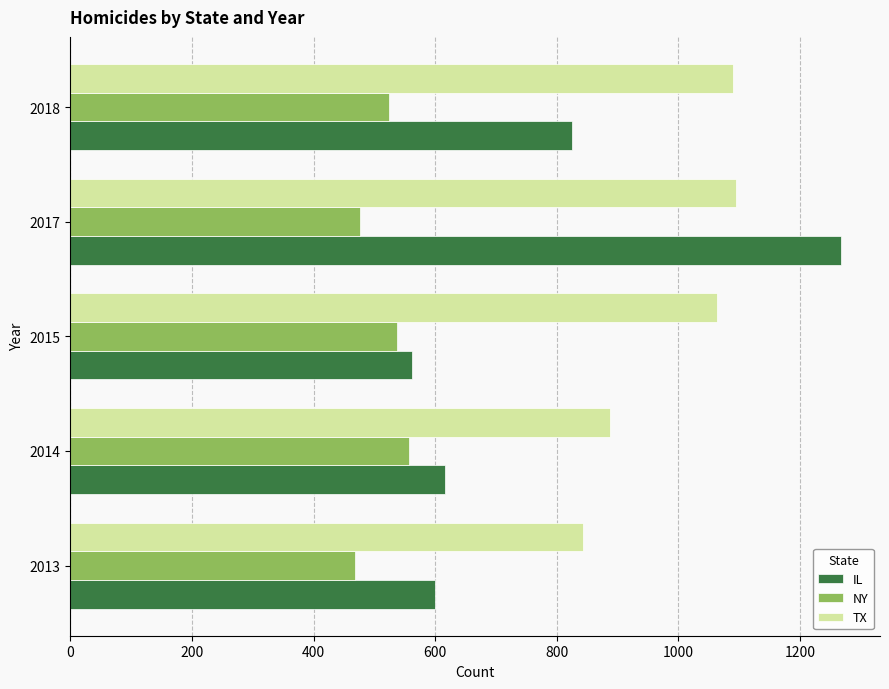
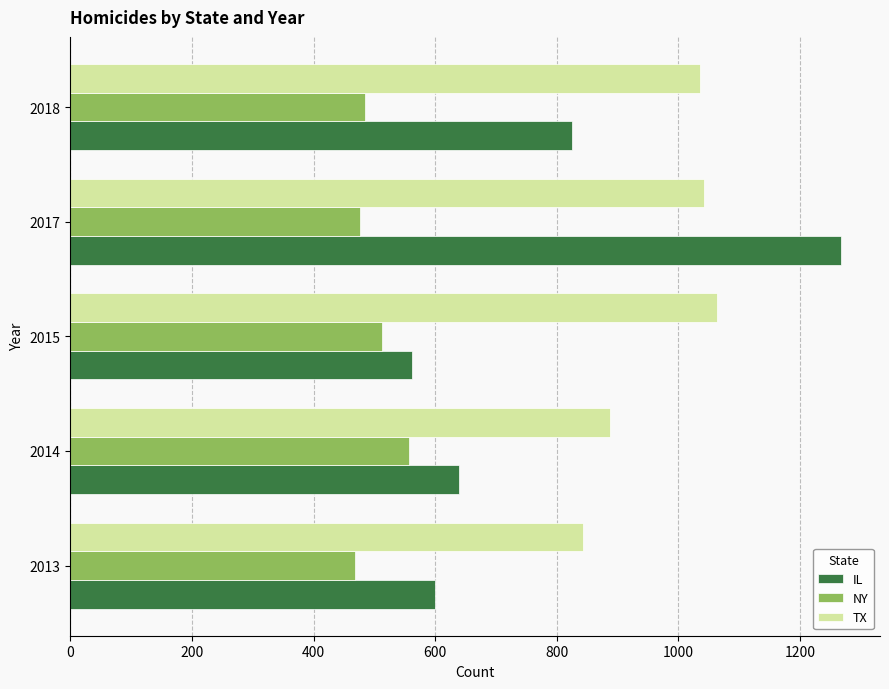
TX, 2018: 1090 -> 1040
NY, 2018: 520 -> 480
TX, 2017: 1090 -> 1040
NY, 2015: 540 -> 510
IL, 2014: 620 -> 640
